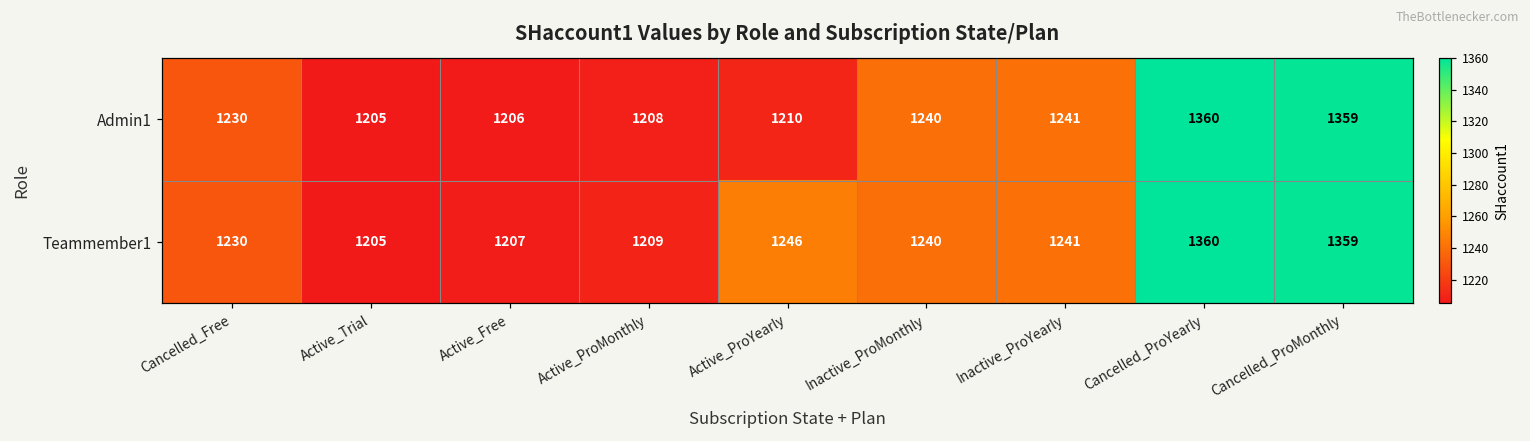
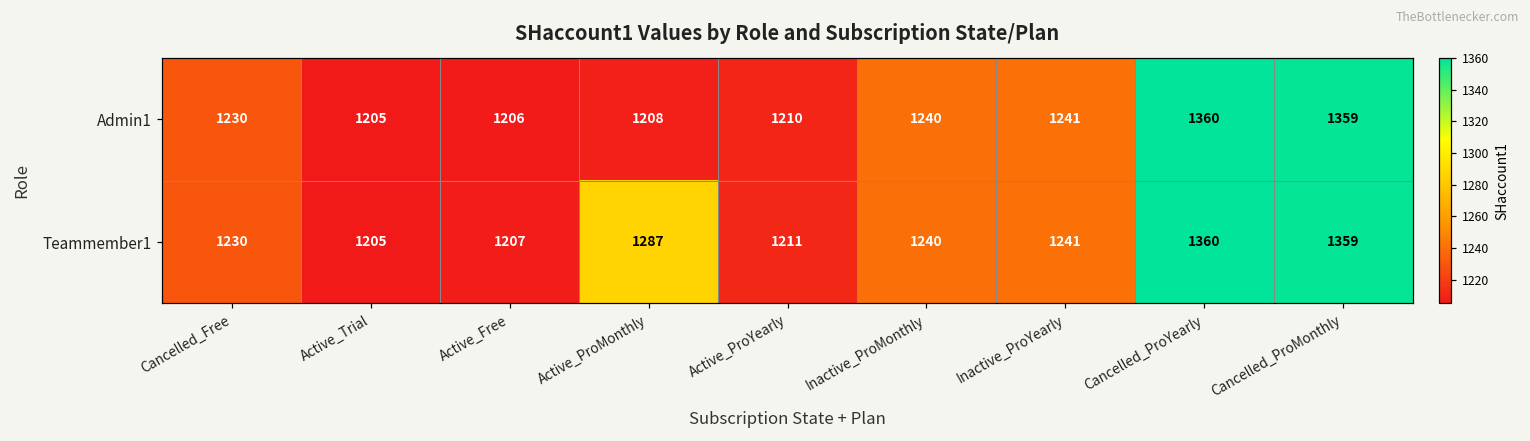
Teammember1, Active_ProMonthly: 1209 -> 1287
Teammember1, Active_ProYearly: 1246 -> 1211
